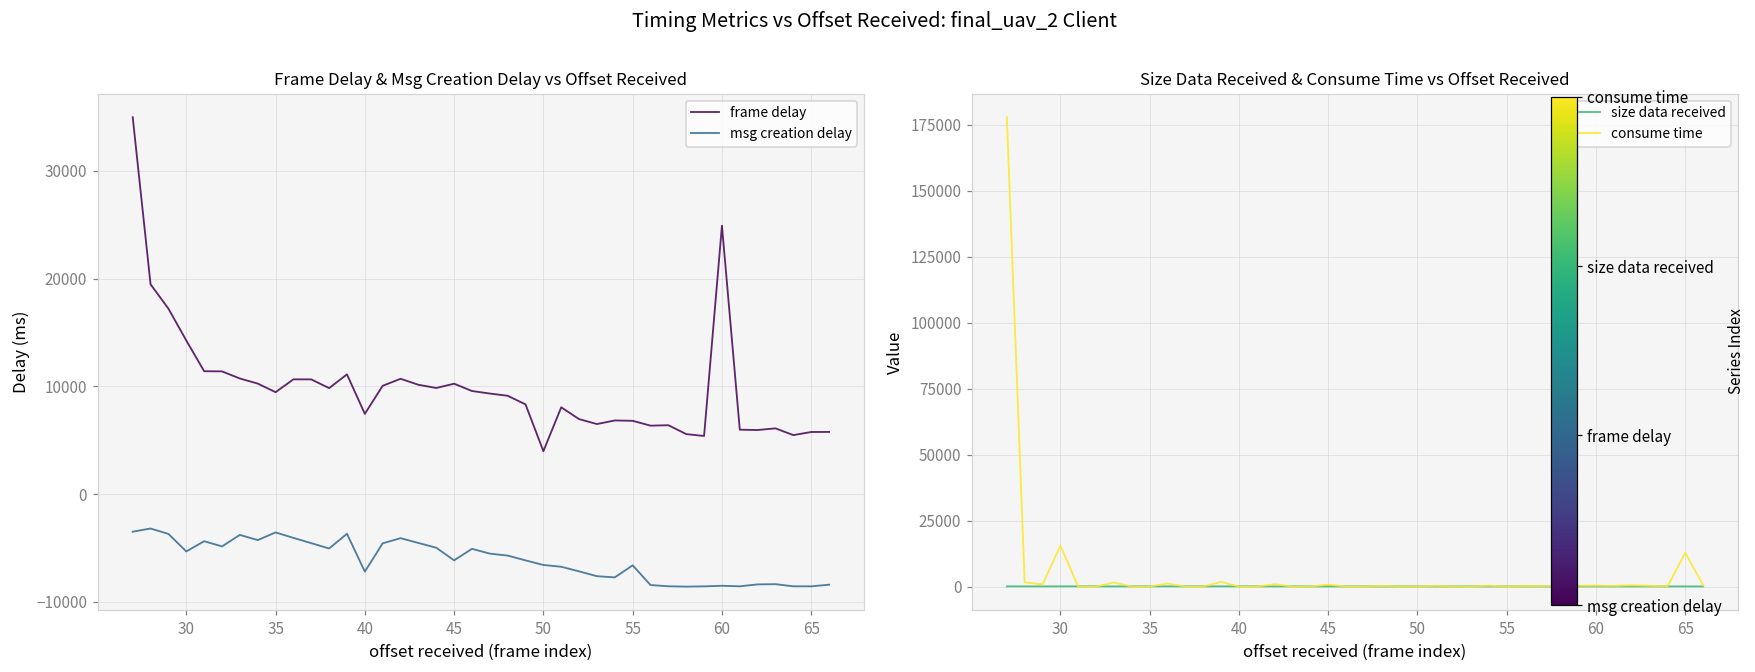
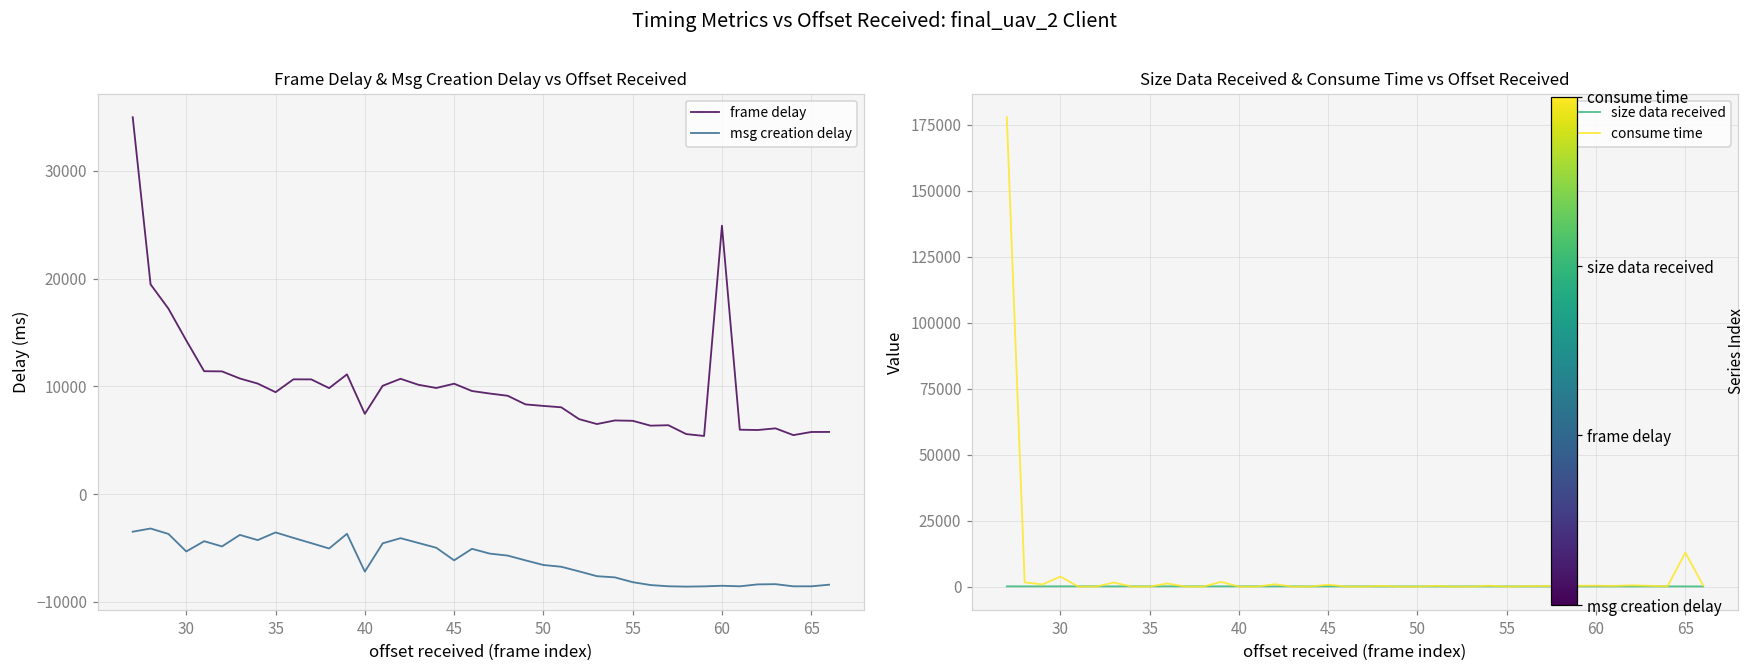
Frame Delay & Msg Creation Delay vs Offset Received, frame delay, 50: 4000 -> 8000
Frame Delay & Msg Creation Delay vs Offset Received, msg creation delay, 55: -7000 -> -8000
Size Data Received & Consume Time vs Offset Received, consume time, 30: 16000 -> 4000
